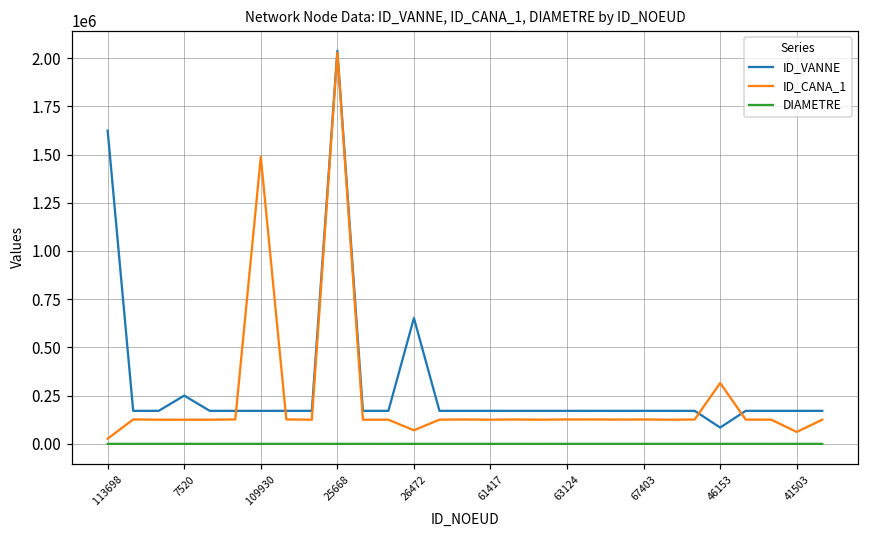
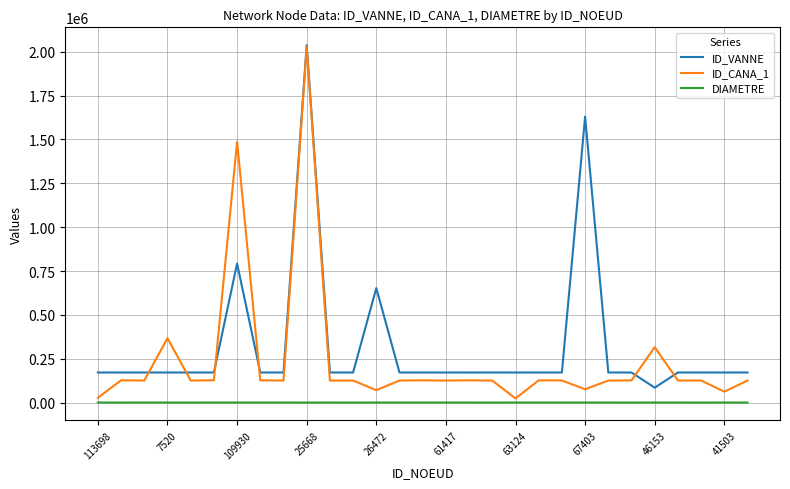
ID_VANNE, 113698: 1620000 -> 170000
ID_VANNE, 7520: 250000 -> 170000
ID_CANA_1, 7520: 130000 -> 370000
ID_VANNE, 109930: 170000 -> 790000
ID_CANA_1, 63124: 130000 -> 20000
ID_VANNE, 67403: 170000 -> 1630000
ID_CANA_1, 67403: 130000 -> 80000
